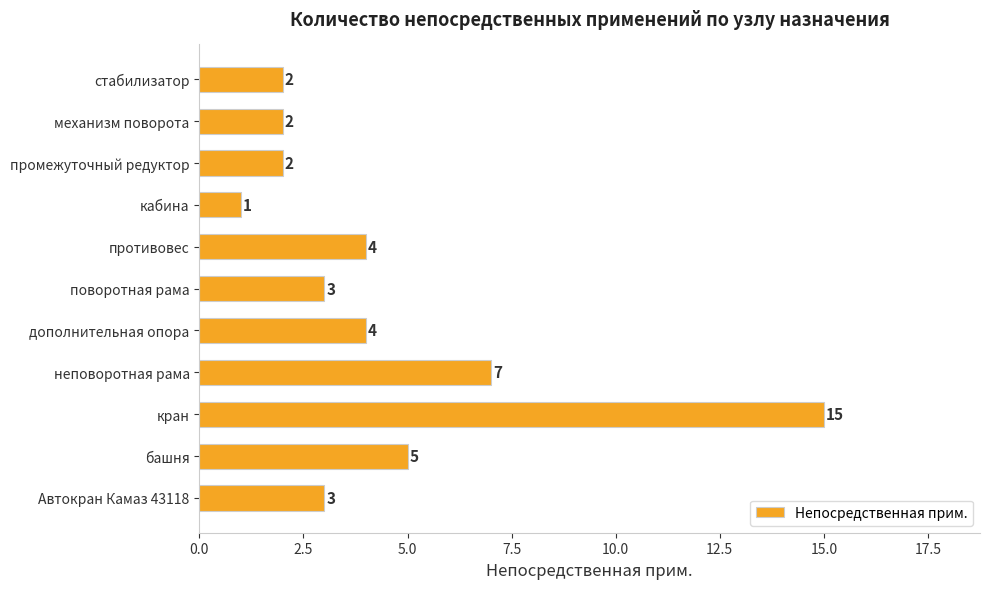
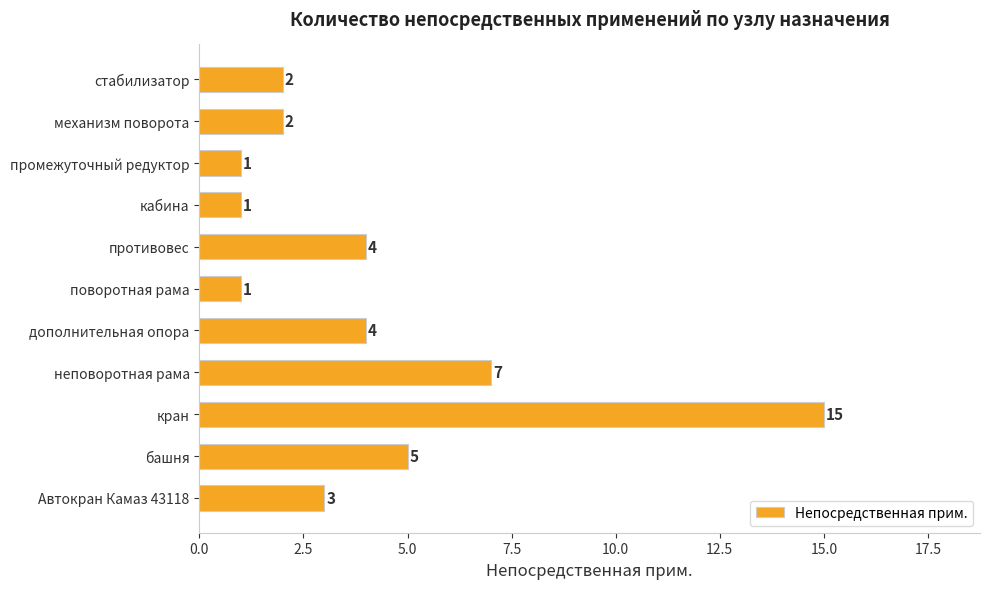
промежуточный редуктор: 2 -> 1
поворотная рама: 3 -> 1
